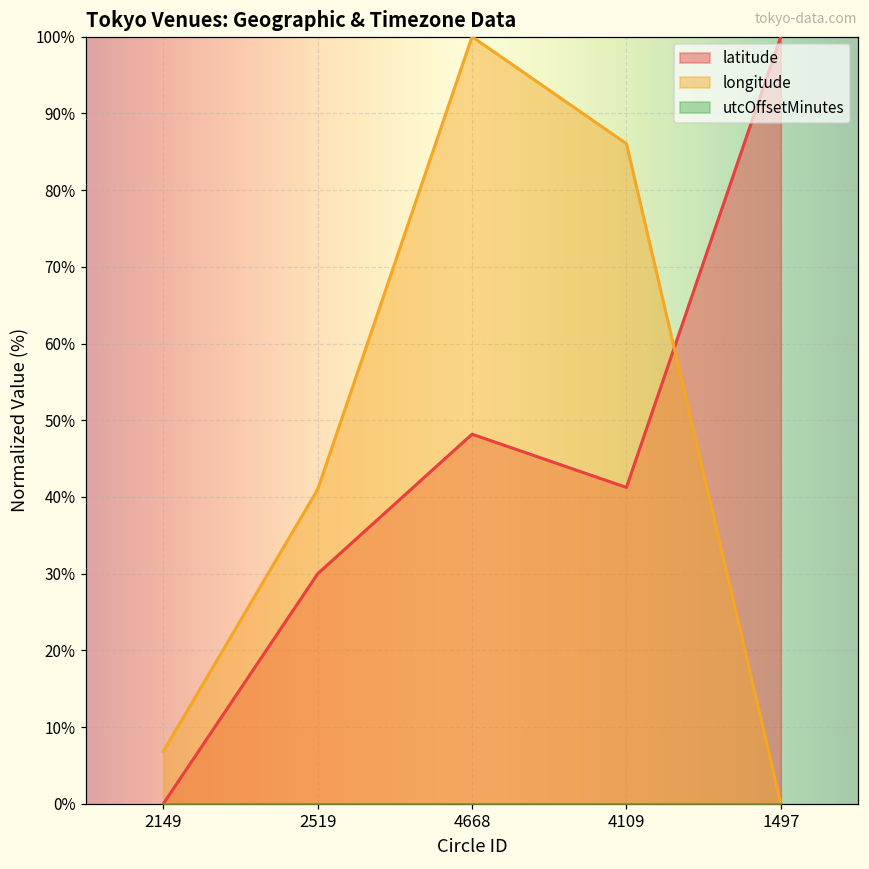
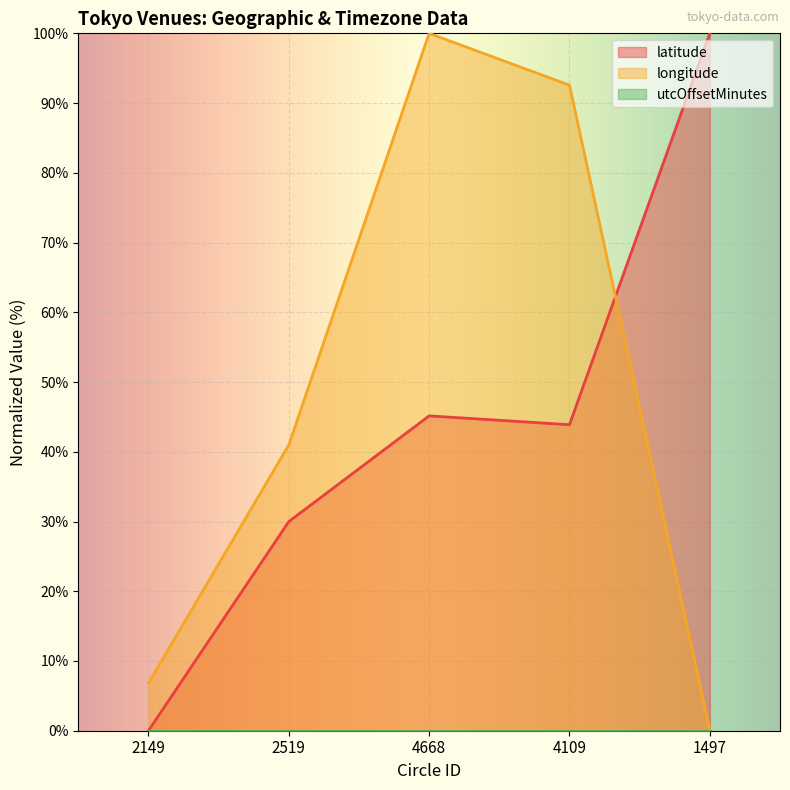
latitude, 4668: 48% -> 45%
latitude, 4109: 41% -> 44%
longitude, 4109: 86% -> 93%
